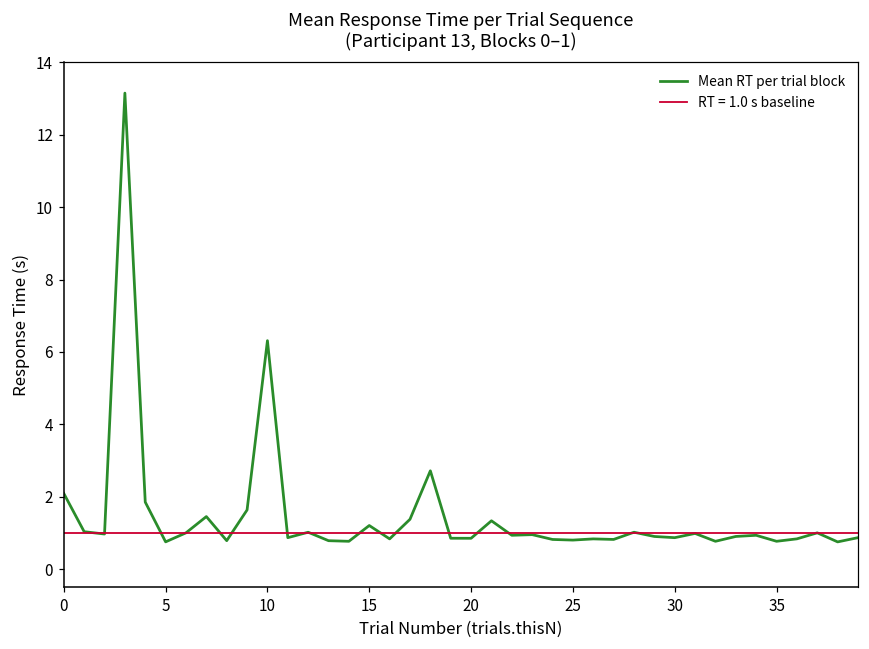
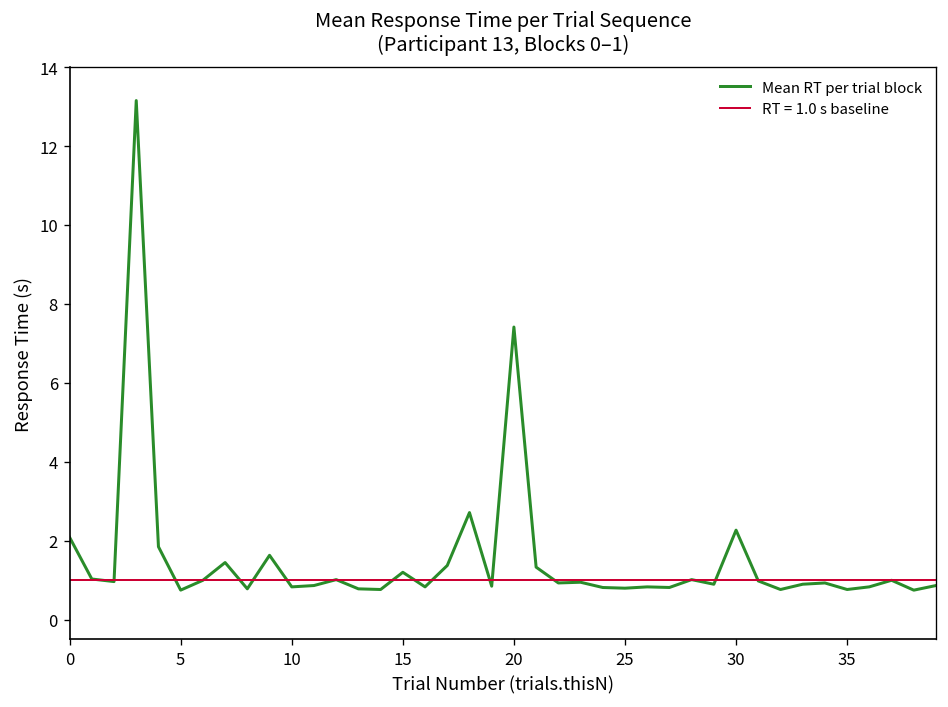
10: 6.3 -> 0.8
20: 0.8 -> 7.4
30: 0.9 -> 2.3
